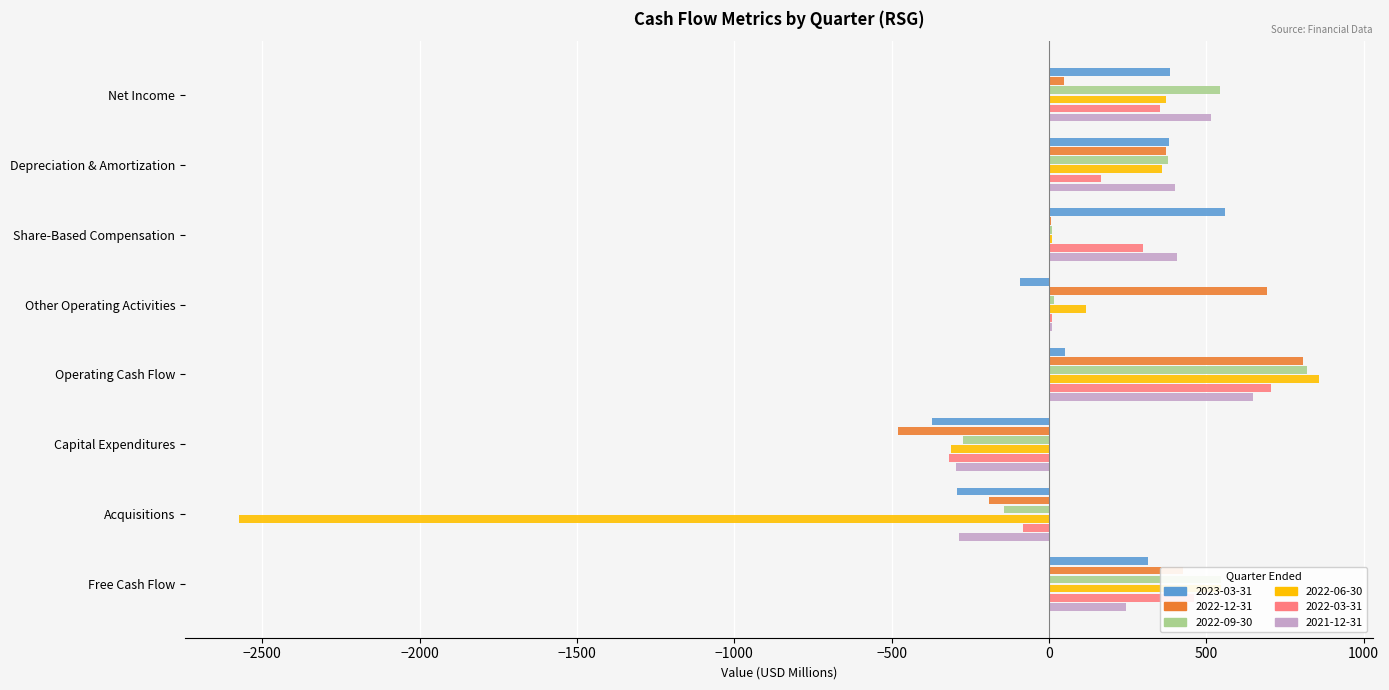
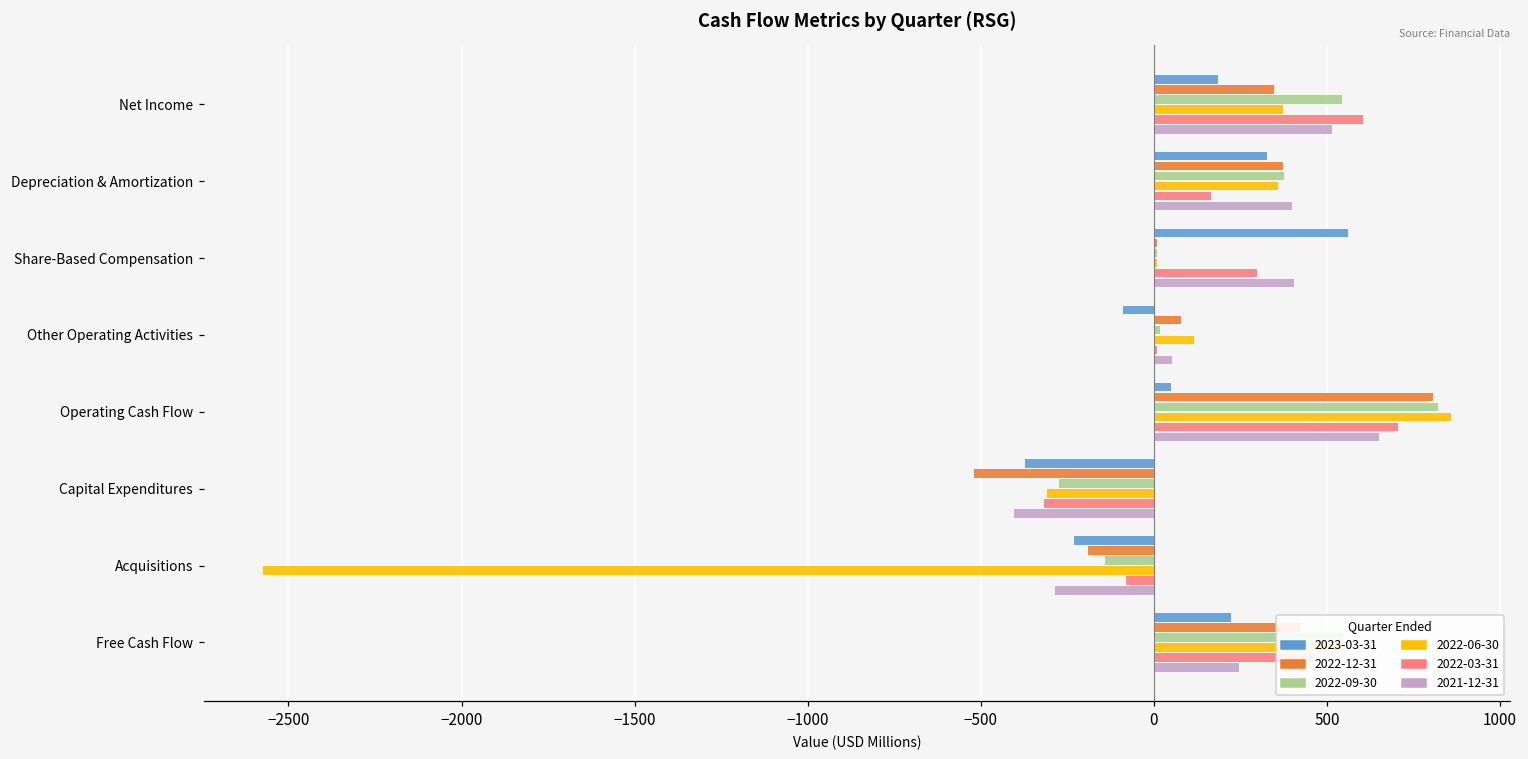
2023-03-31, Net Income: 380 -> 190
2022-12-31, Net Income: 50 -> 350
2022-03-31, Net Income: 350 -> 600
2023-03-31, Depreciation & Amortization: 380 -> 330
2022-12-31, Other Operating Activities: 690 -> 80
2021-12-31, Other Operating Activities: 10 -> 50
2022-12-31, Capital Expenditures: -480 -> -520
2021-12-31, Capital Expenditures: -300 -> -400
2023-03-31, Acquisitions: -290 -> -230
2023-03-31, Free Cash Flow: 320 -> 220
